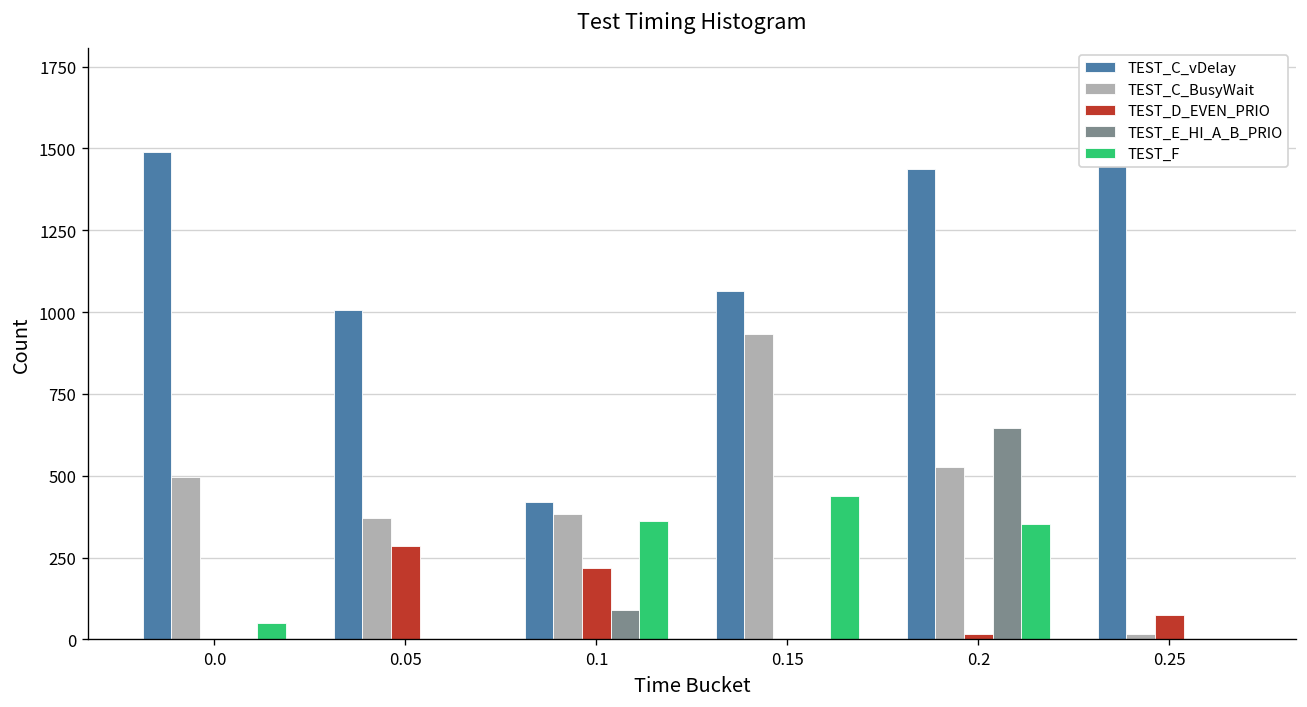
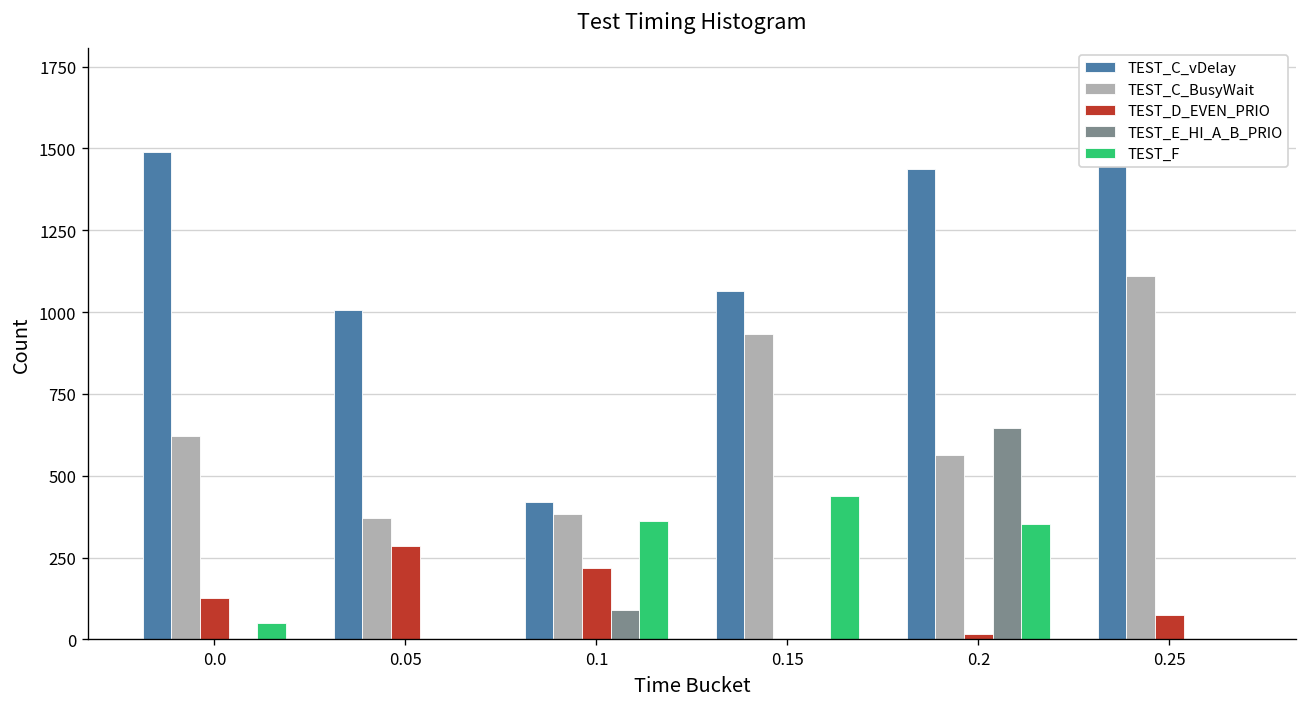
TEST_C_BusyWait, 0.0: 500 -> 620
TEST_D_EVEN_PRIO, 0.0: 0 -> 130
TEST_C_BusyWait, 0.2: 530 -> 560
TEST_C_BusyWait, 0.25: 20 -> 1110
